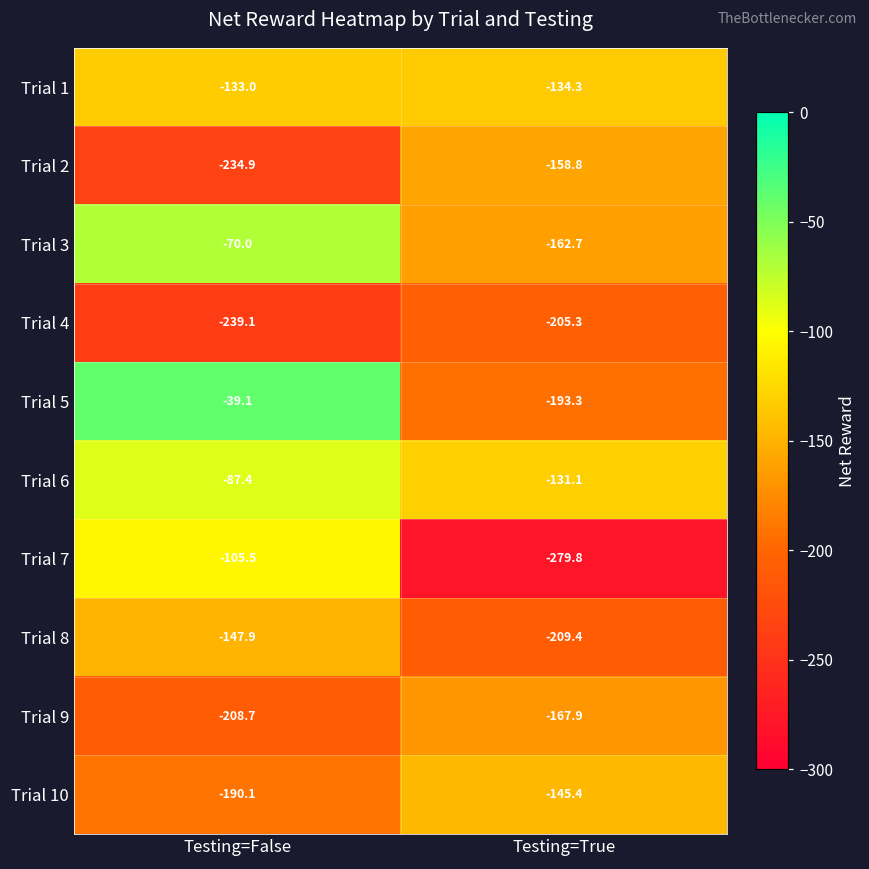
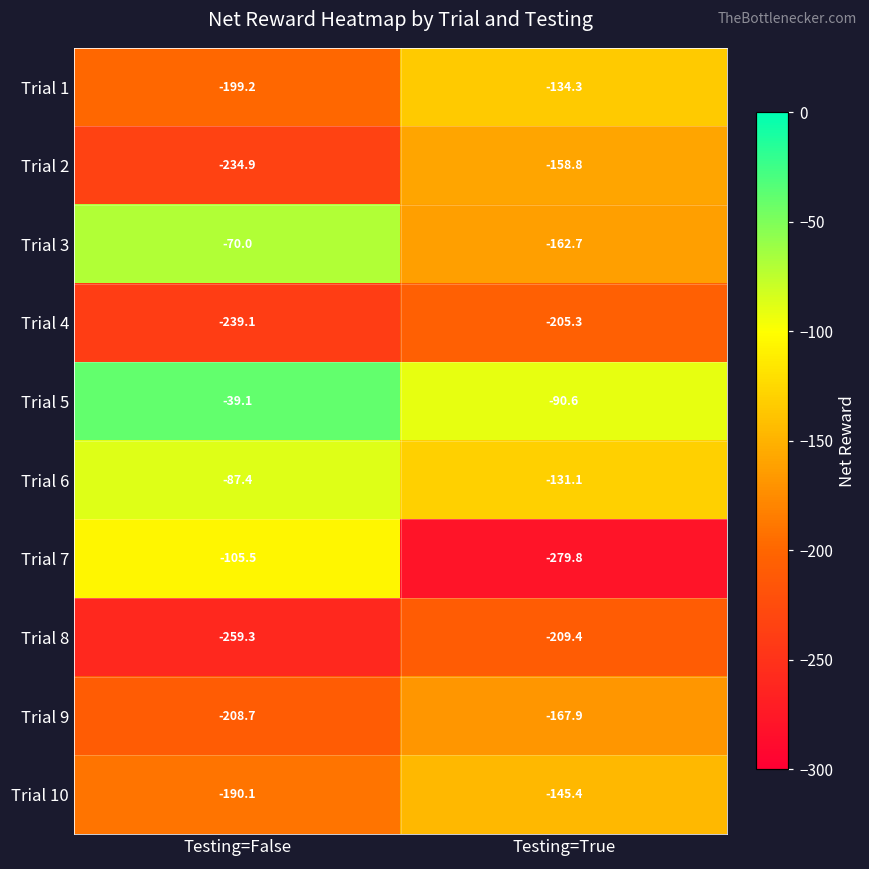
Trial 1, Testing=False: -133.0 -> -199.2
Trial 5, Testing=True: -193.3 -> -90.6
Trial 8, Testing=False: -147.9 -> -259.3
